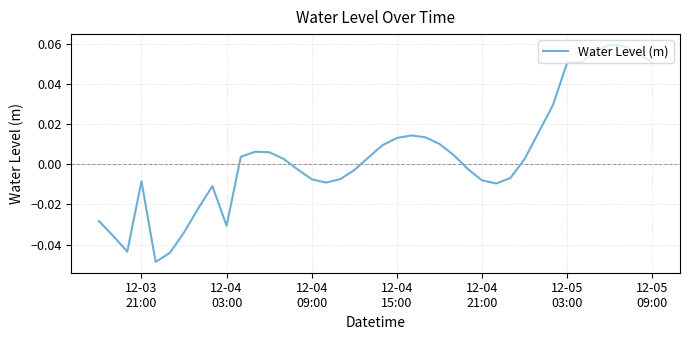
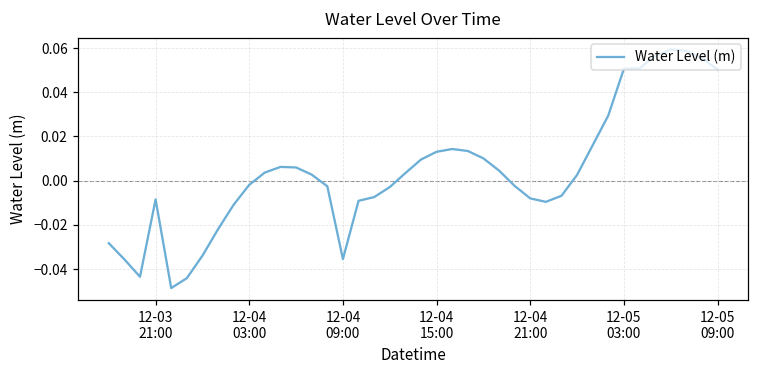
12-04 03:00: -0.031 -> -0.002
12-04 09:00: -0.007 -> -0.035
